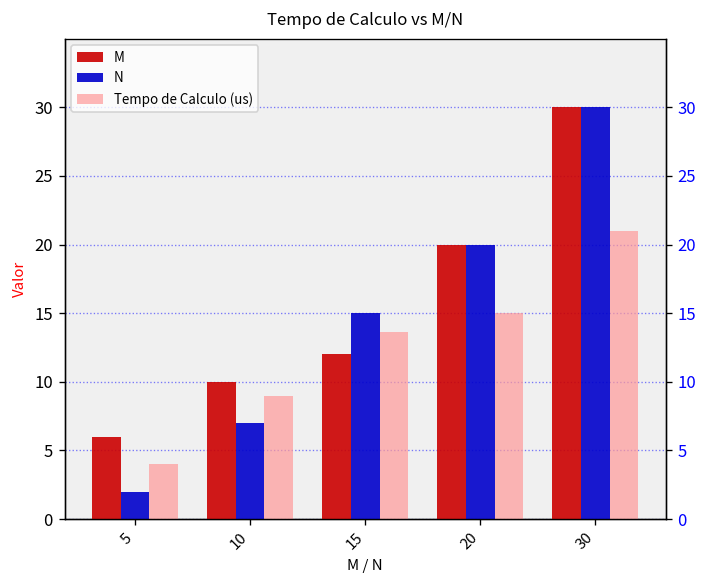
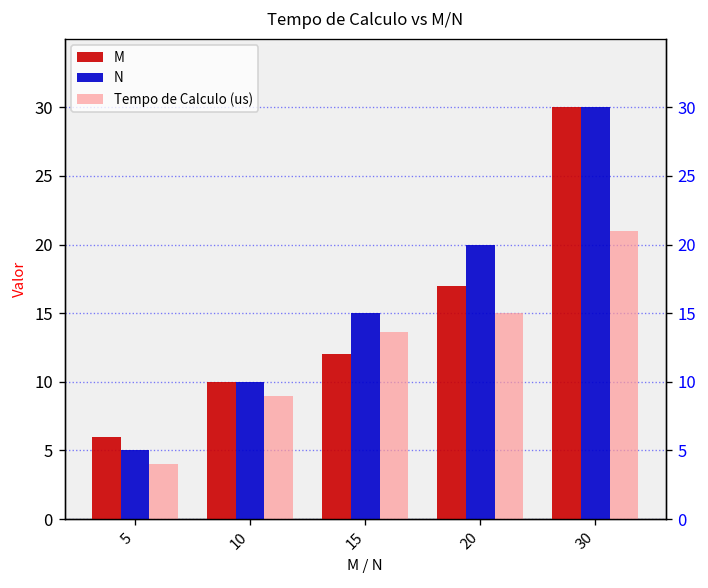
N, 5: 2 -> 5
N, 10: 7 -> 10
M, 20: 20 -> 17
